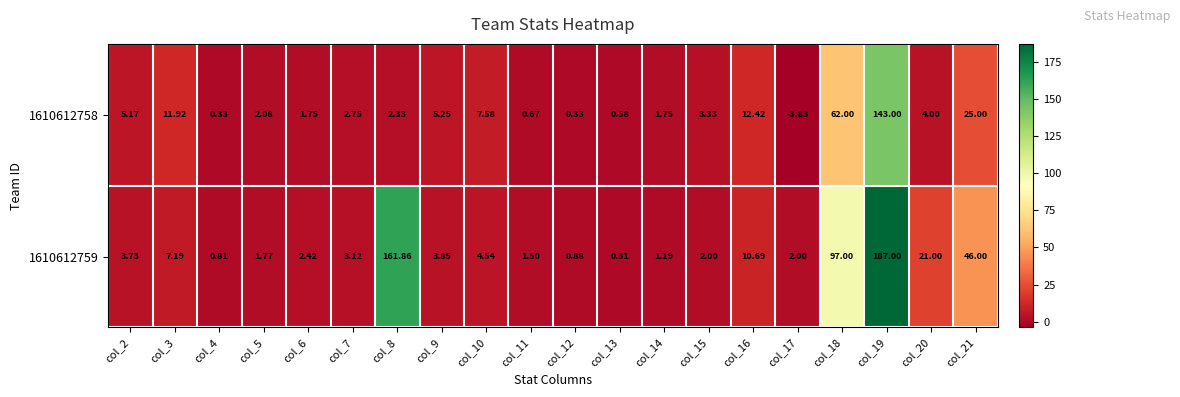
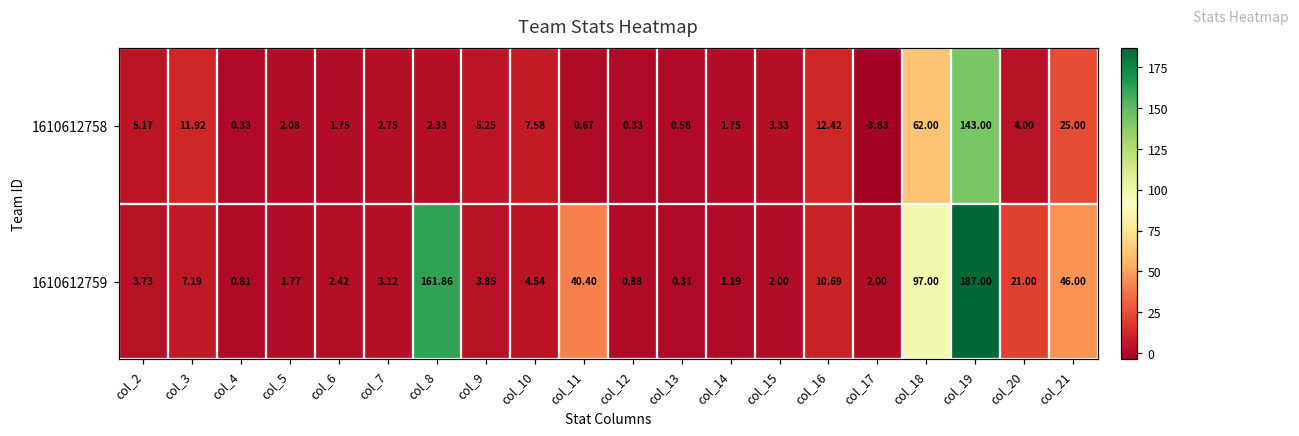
1610612759, col_11: 1.50 -> 40.40
